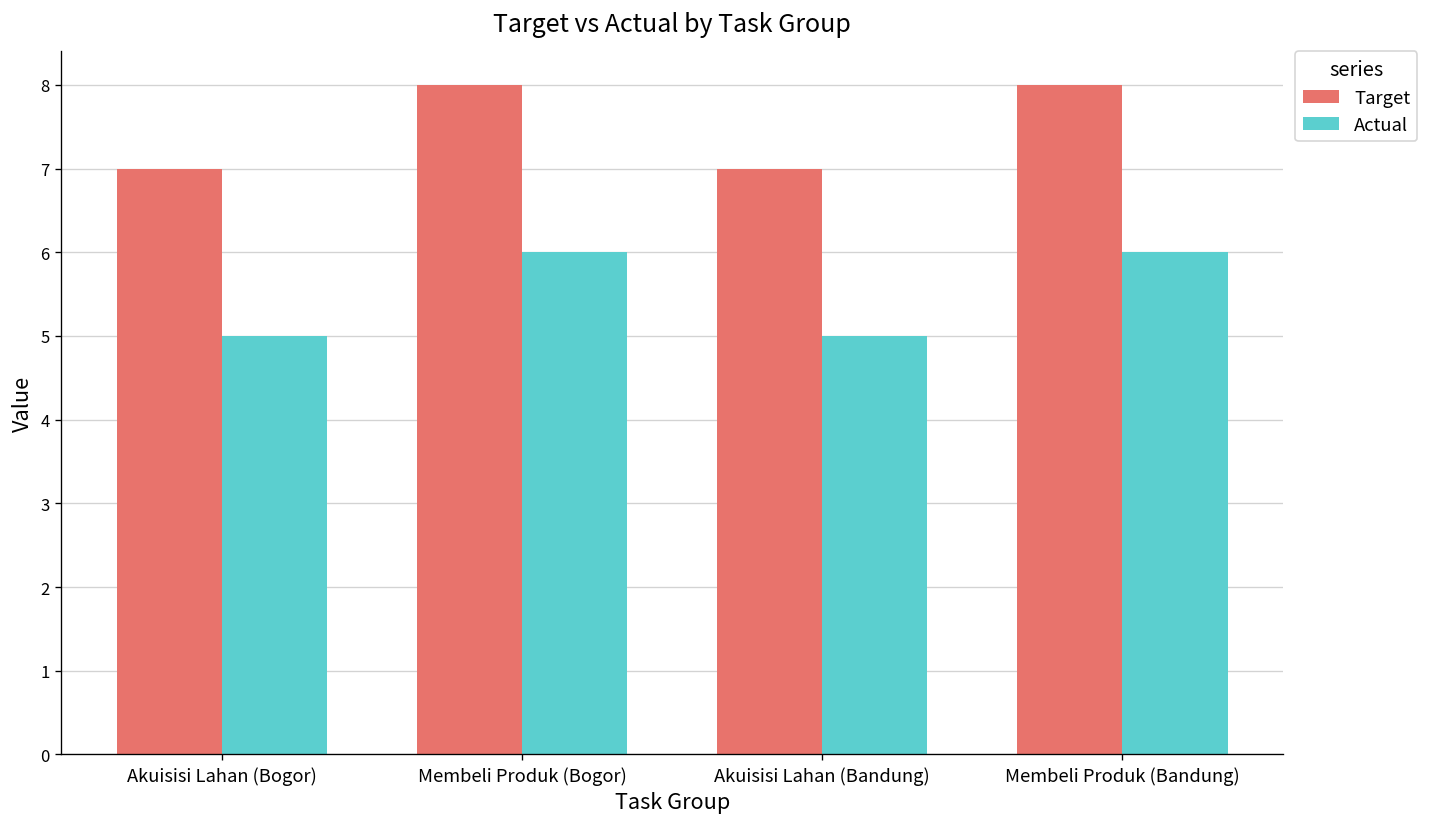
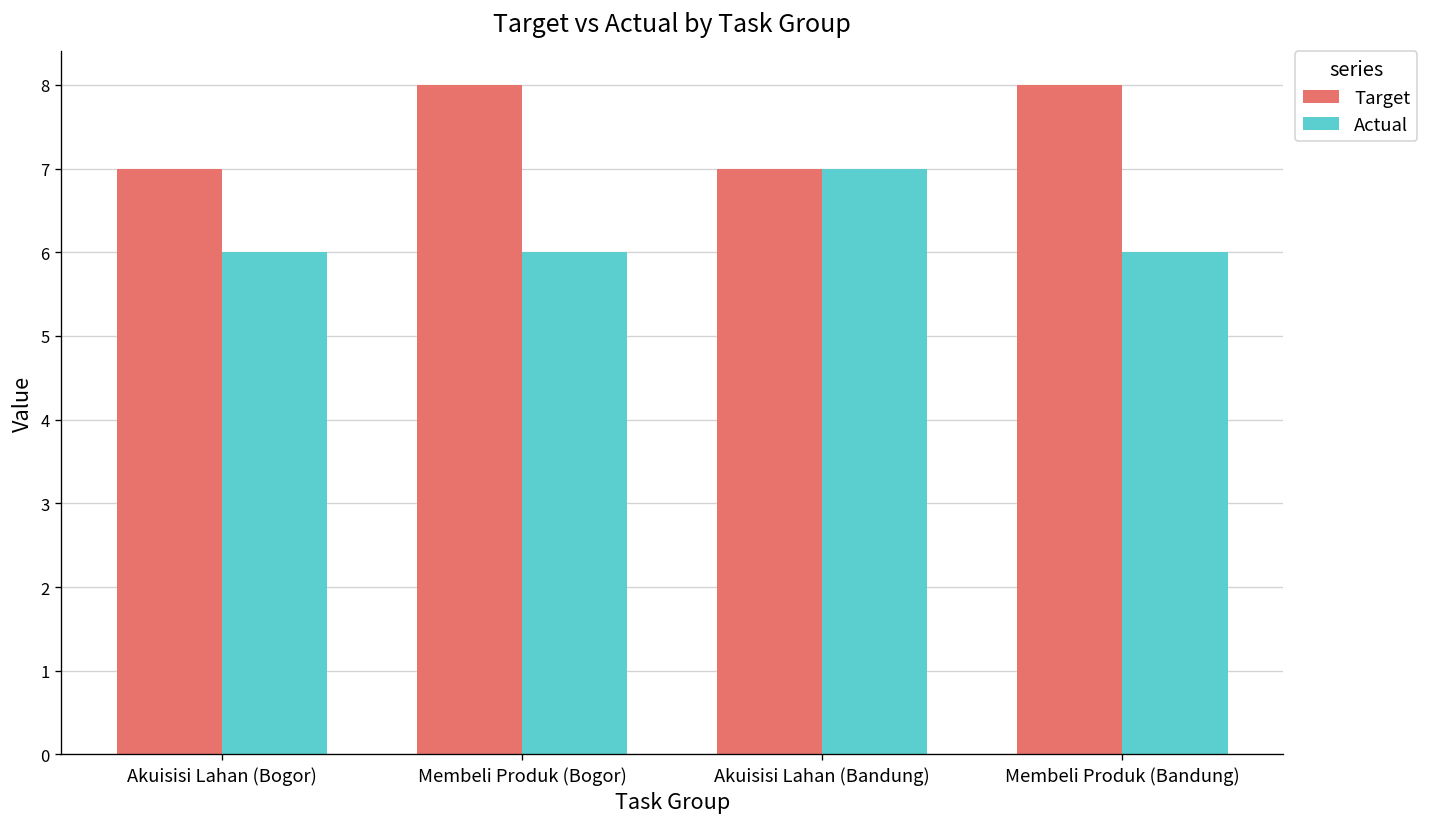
Actual, Akuisisi Lahan (Bogor): 5 -> 6
Actual, Akuisisi Lahan (Bandung): 5 -> 7
